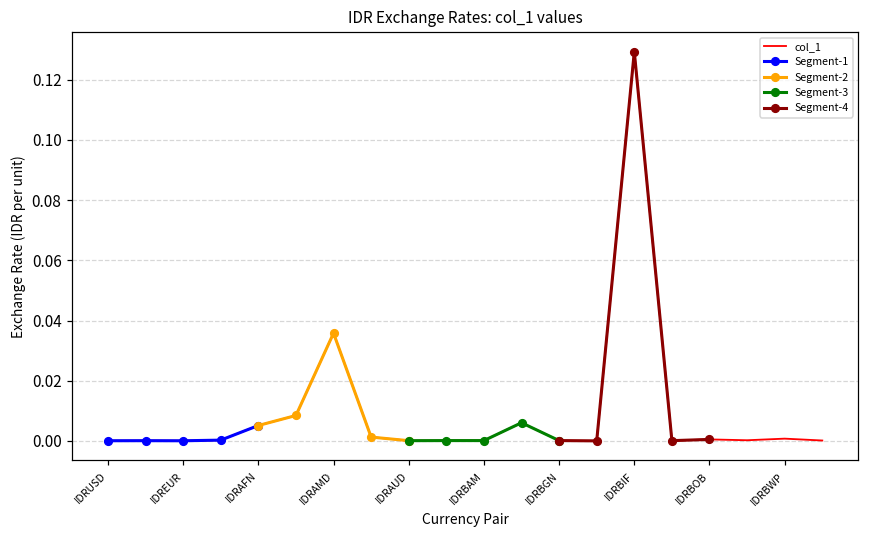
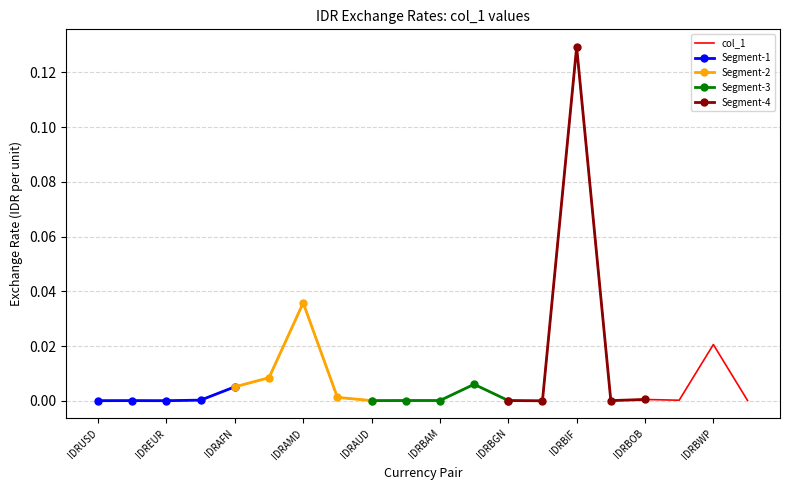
col_1, IDRBWP: 0.001 -> 0.021
